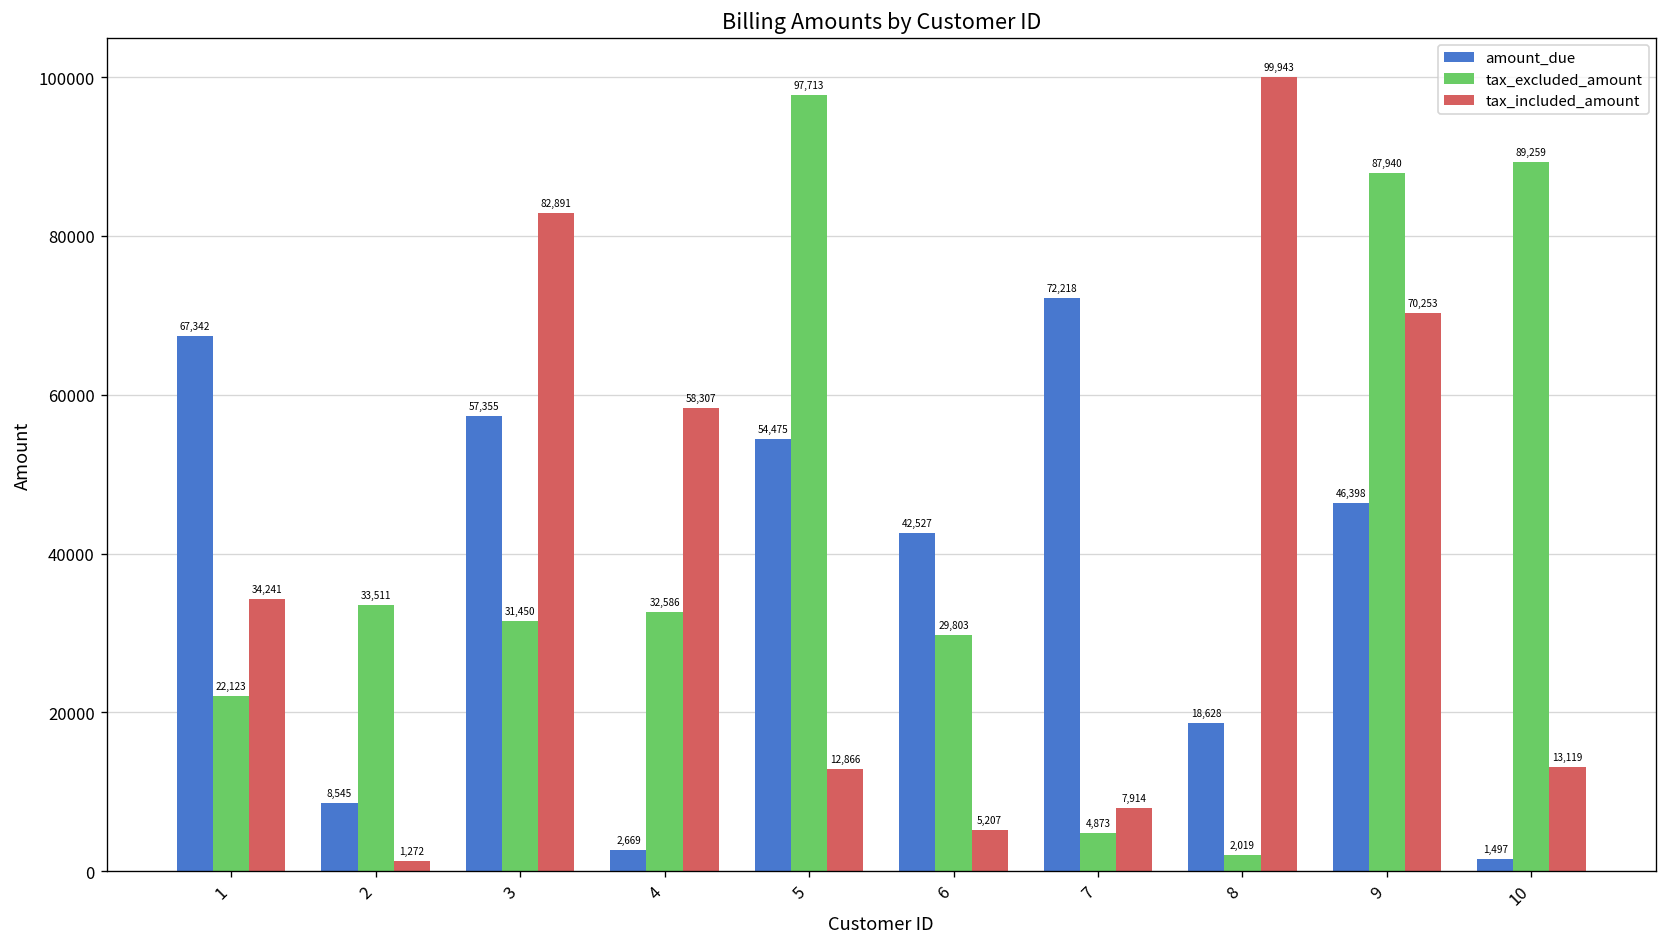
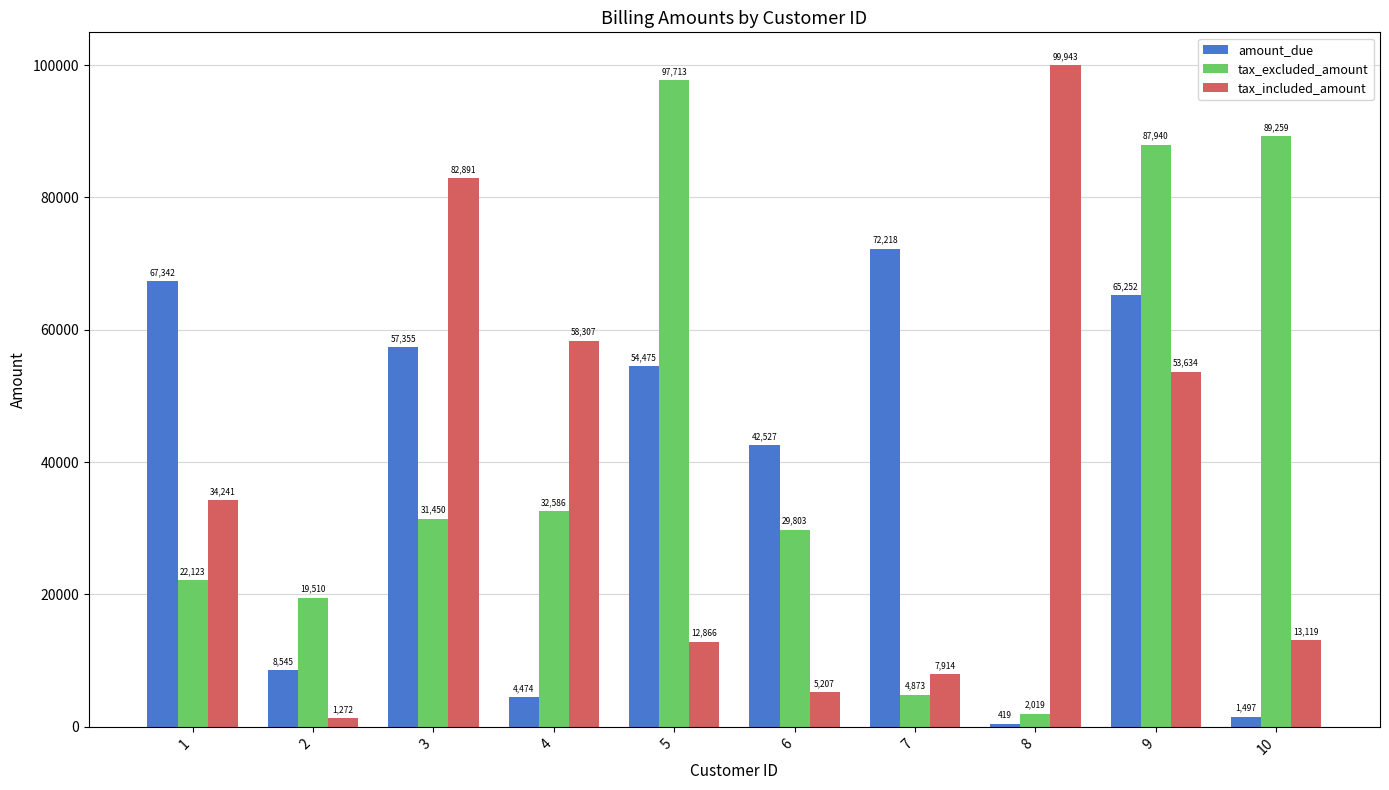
tax_excluded_amount, 2: 33,511 -> 19,510
amount_due, 4: 2,669 -> 4,474
amount_due, 8: 18,628 -> 419
amount_due, 9: 46,398 -> 65,252
tax_included_amount, 9: 70,253 -> 53,634
